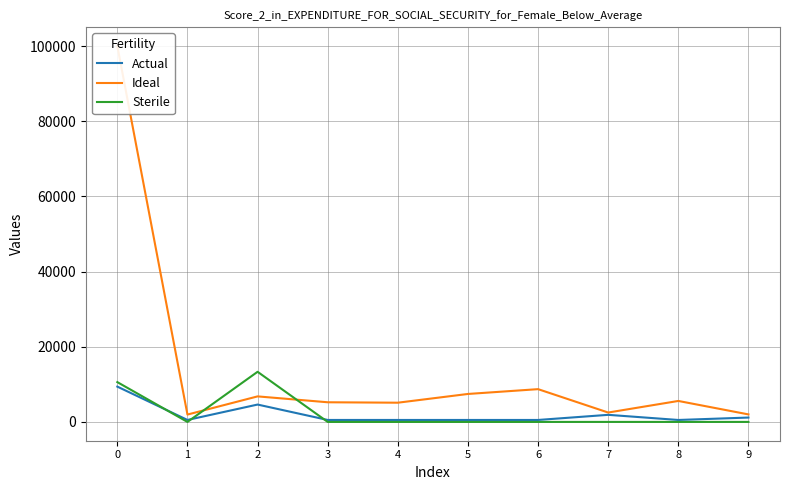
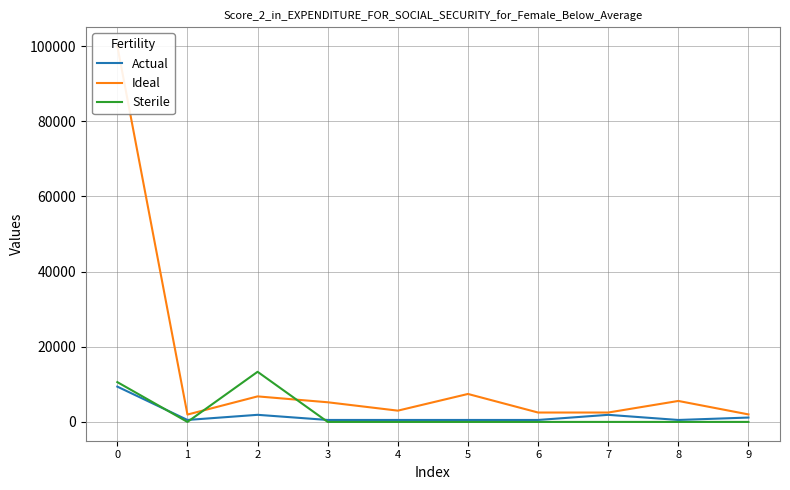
Actual, 2: 5000 -> 2000
Ideal, 4: 5000 -> 3000
Ideal, 6: 9000 -> 3000
